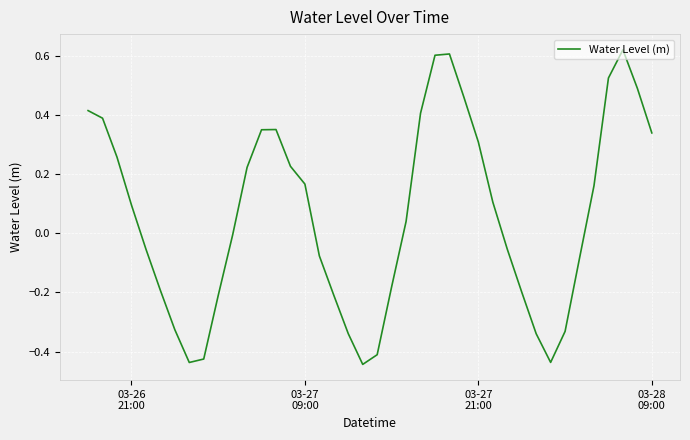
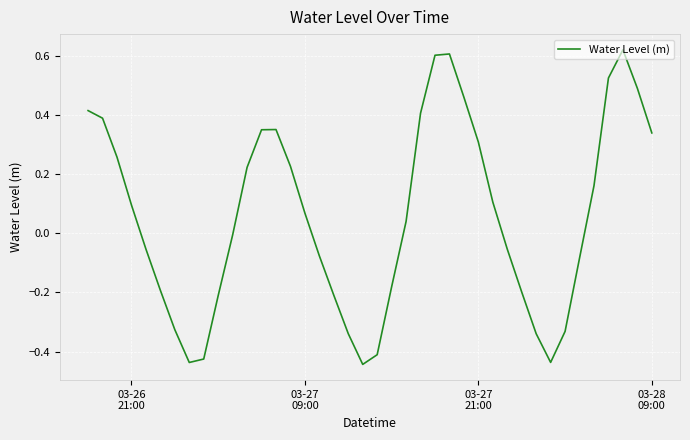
03-27 09:00: 0.17 -> 0.07
